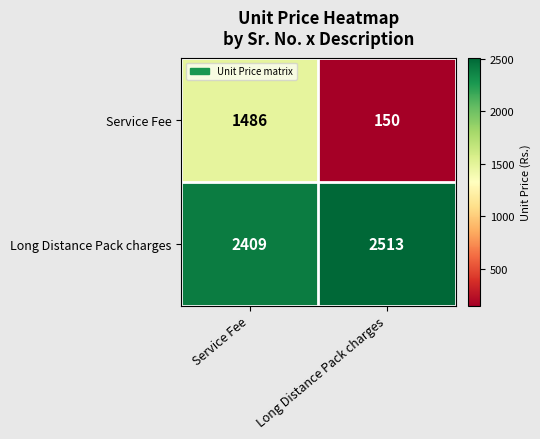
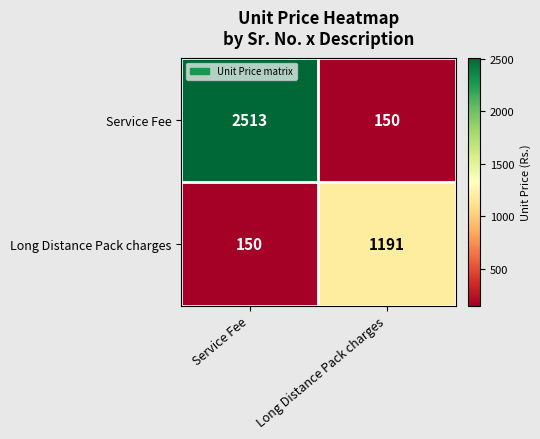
Service Fee, Service Fee: 1486 -> 2513
Long Distance Pack charges, Service Fee: 2409 -> 150
Long Distance Pack charges, Long Distance Pack charges: 2513 -> 1191
